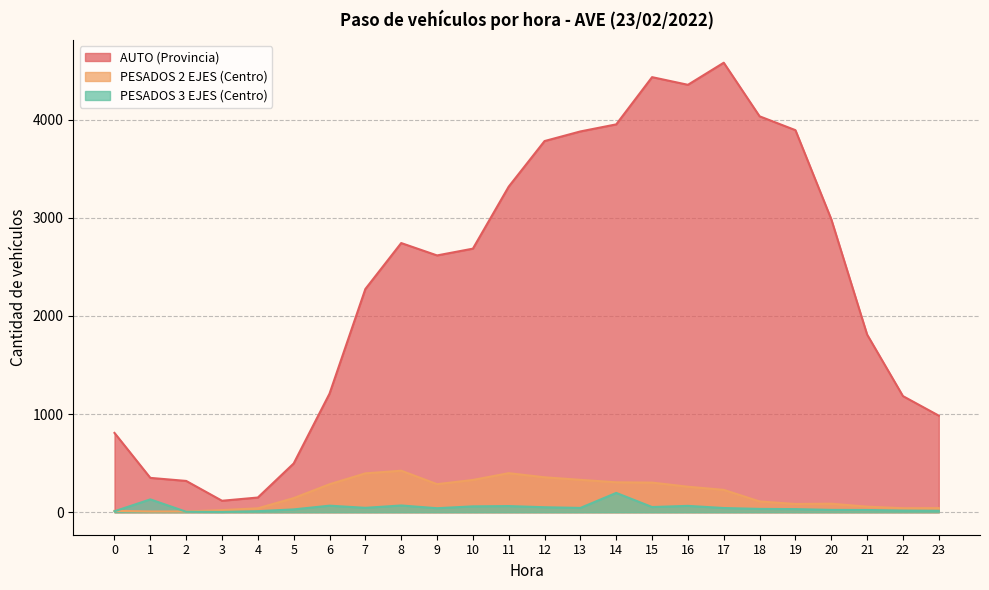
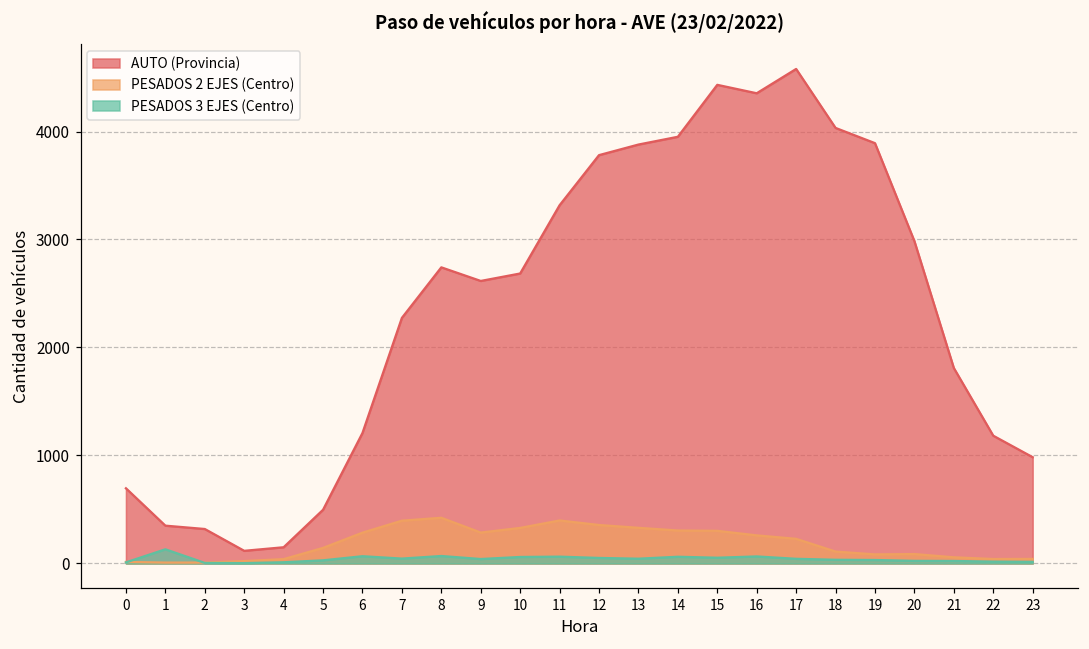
AUTO (Provincia), 0: 800 -> 700
PESADOS 3 EJES (Centro), 14: 200 -> 100
